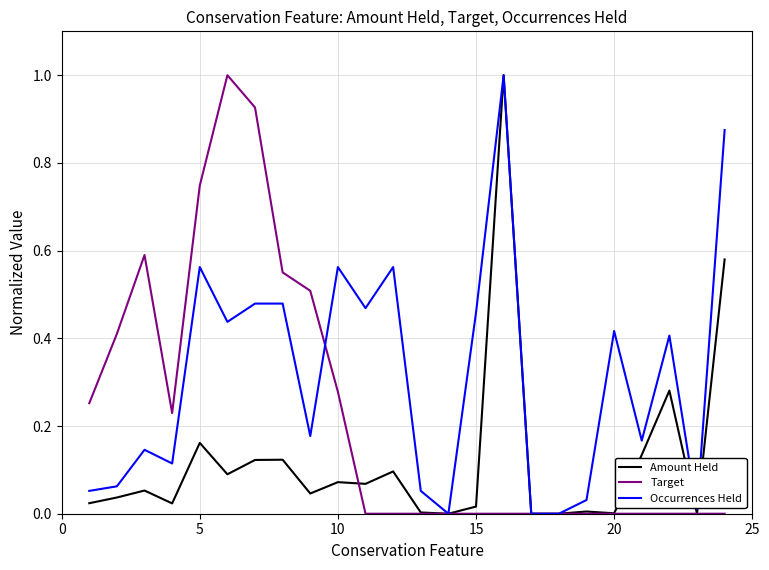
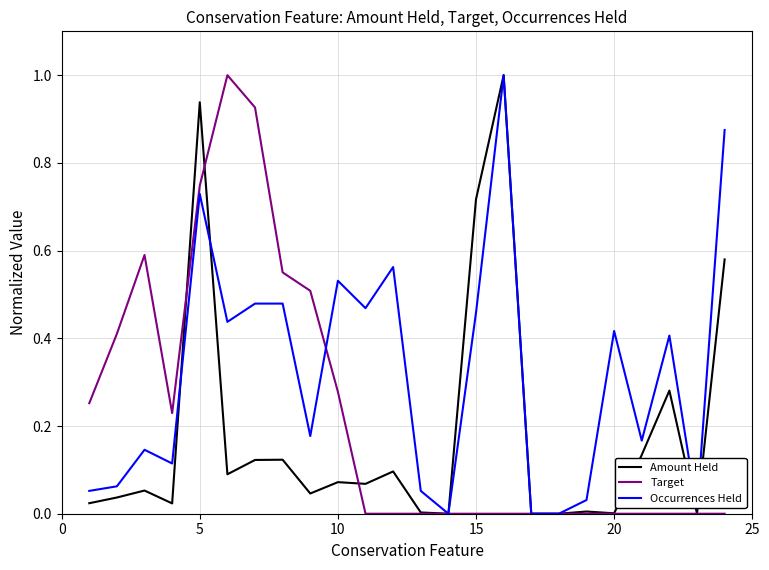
Amount Held, 5: 0.16 -> 0.94
Occurrences Held, 5: 0.56 -> 0.73
Occurrences Held, 10: 0.56 -> 0.53
Amount Held, 15: 0.02 -> 0.72
